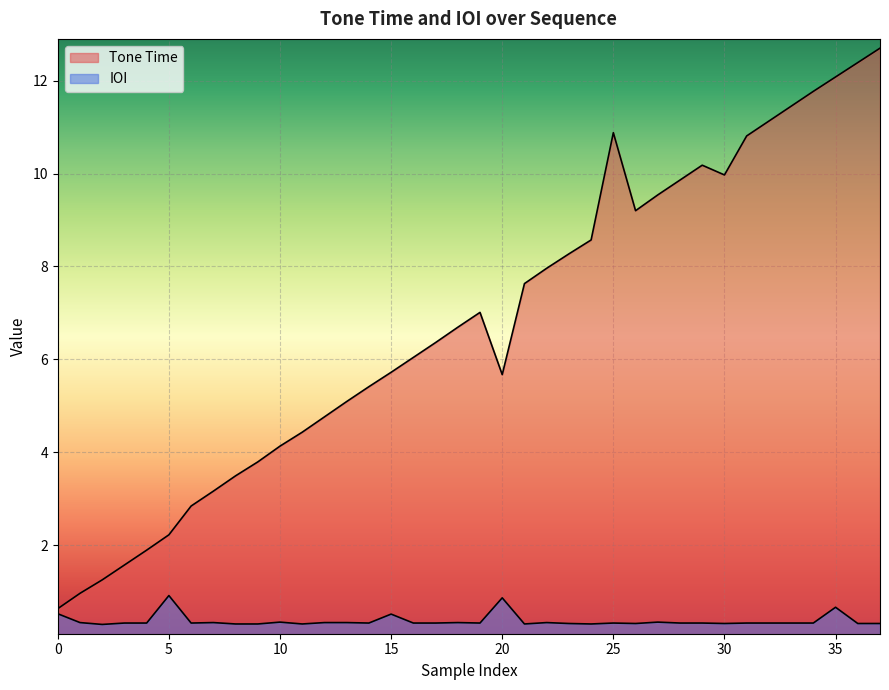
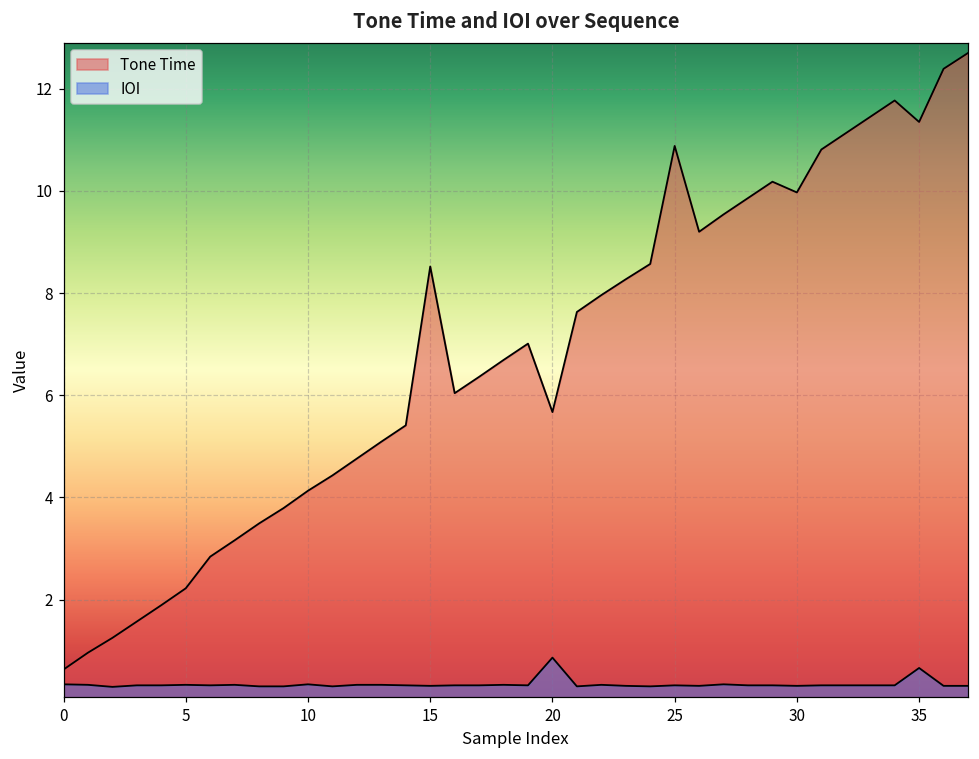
IOI, 0: 0.5 -> 0.3
IOI, 5: 0.9 -> 0.3
Tone Time, 15: 5.7 -> 8.5
IOI, 15: 0.5 -> 0.3
Tone Time, 35: 12.1 -> 11.4
